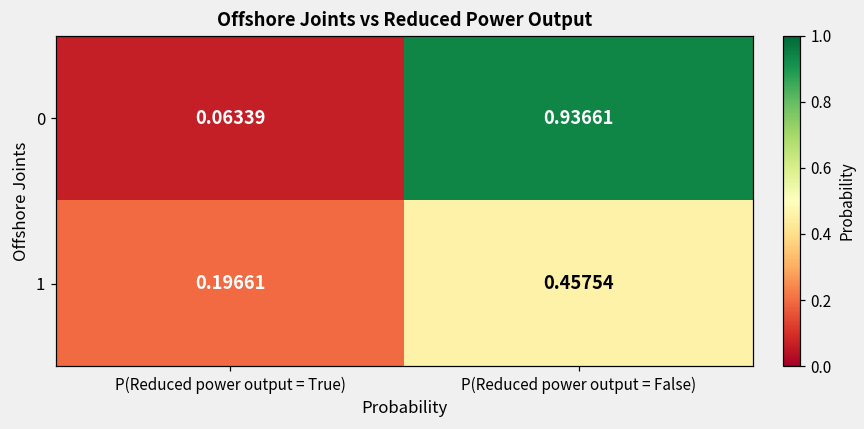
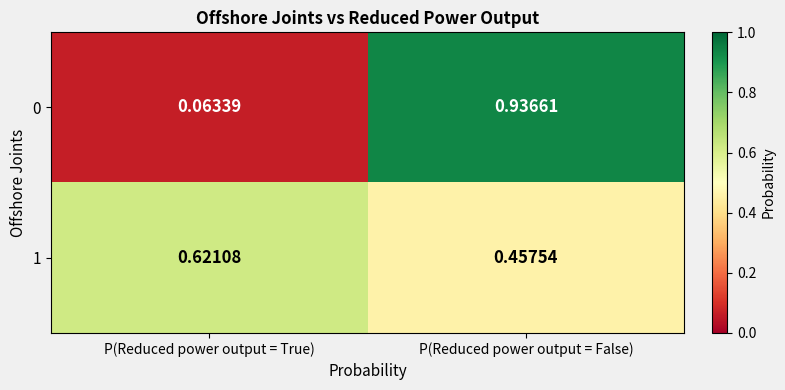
1, P(Reduced power output = True): 0.19661 -> 0.62108
